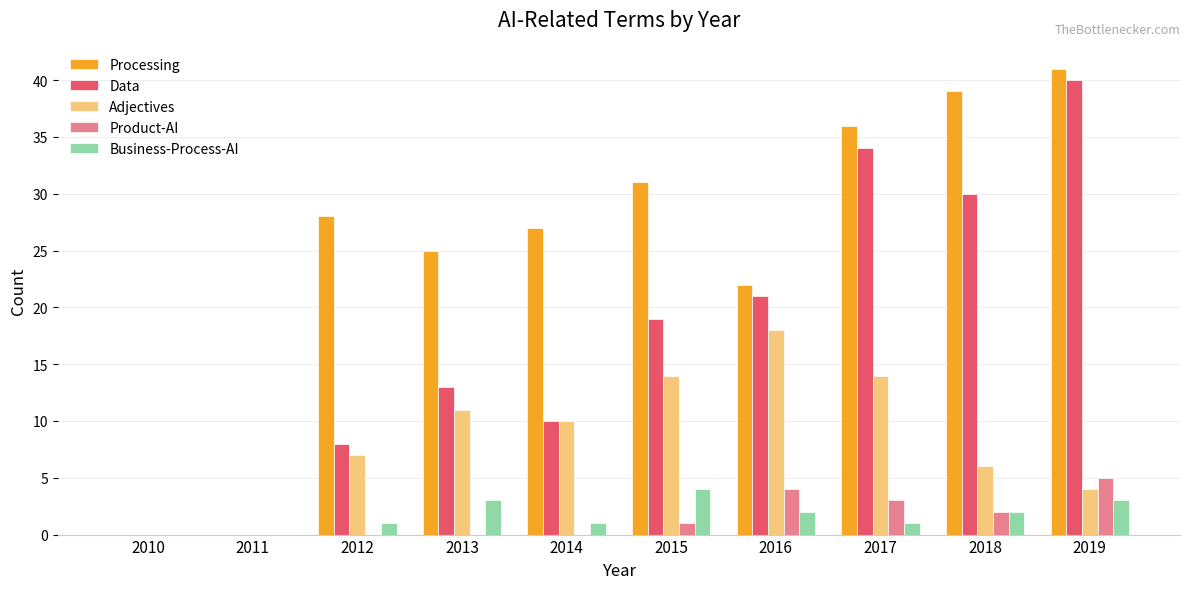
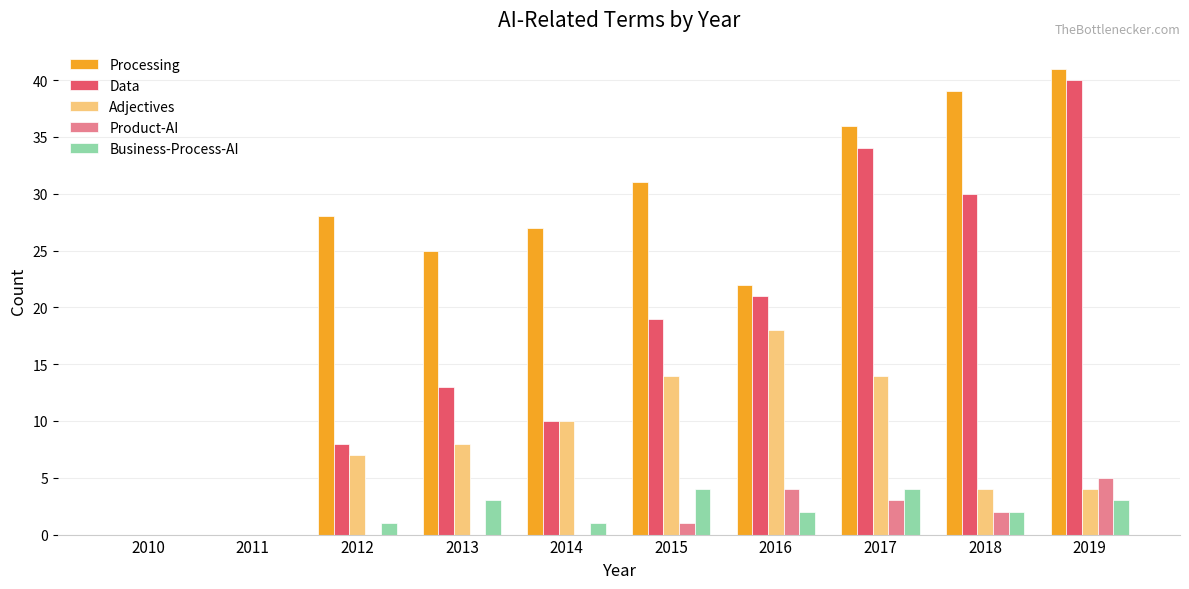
Adjectives, 2013: 11 -> 8
Business-Process-AI, 2017: 1 -> 4
Adjectives, 2018: 6 -> 4
